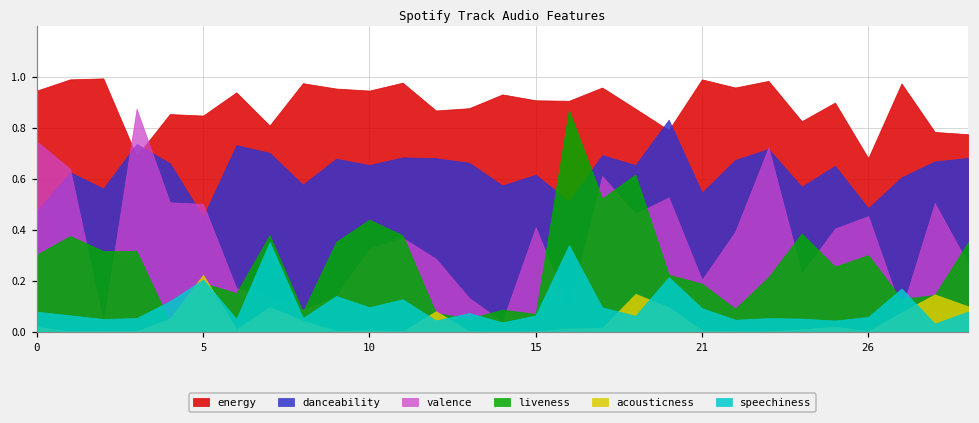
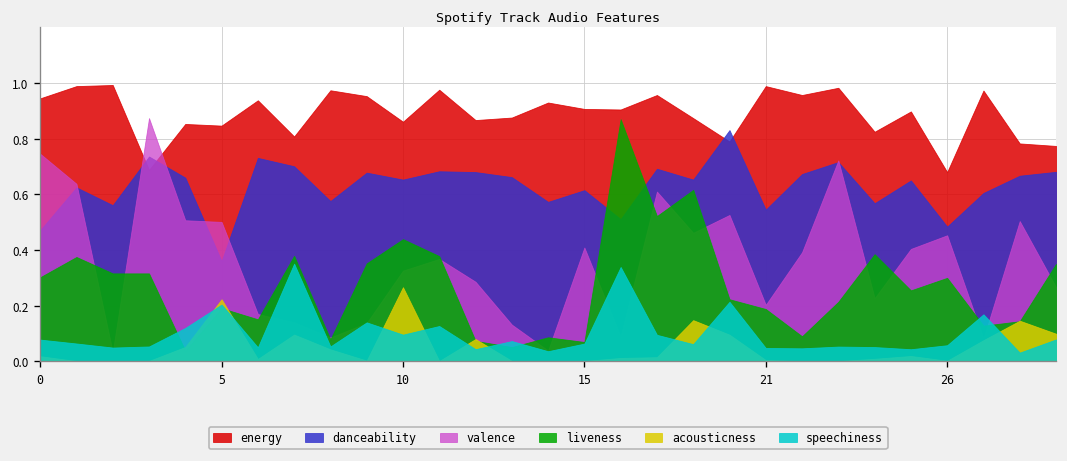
danceability, 5: 0.45 -> 0.36
energy, 10: 0.95 -> 0.86
acousticness, 10: 0.01 -> 0.27
speechiness, 21: 0.09 -> 0.05
